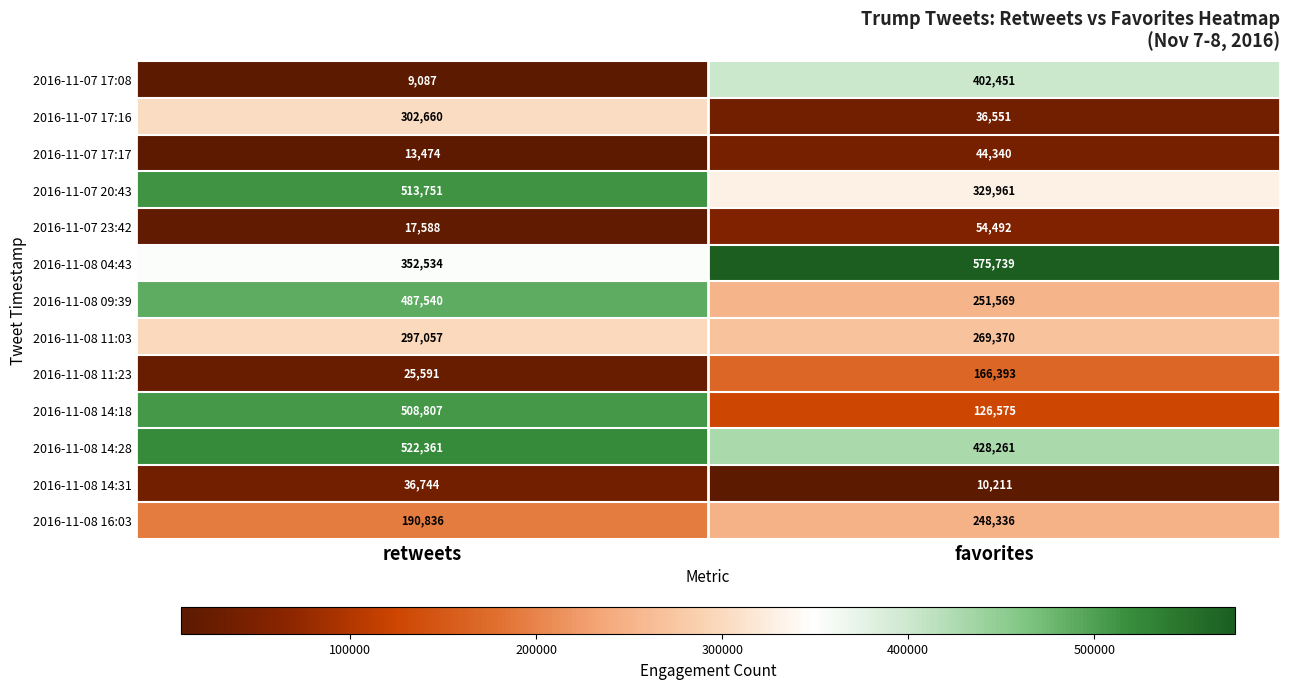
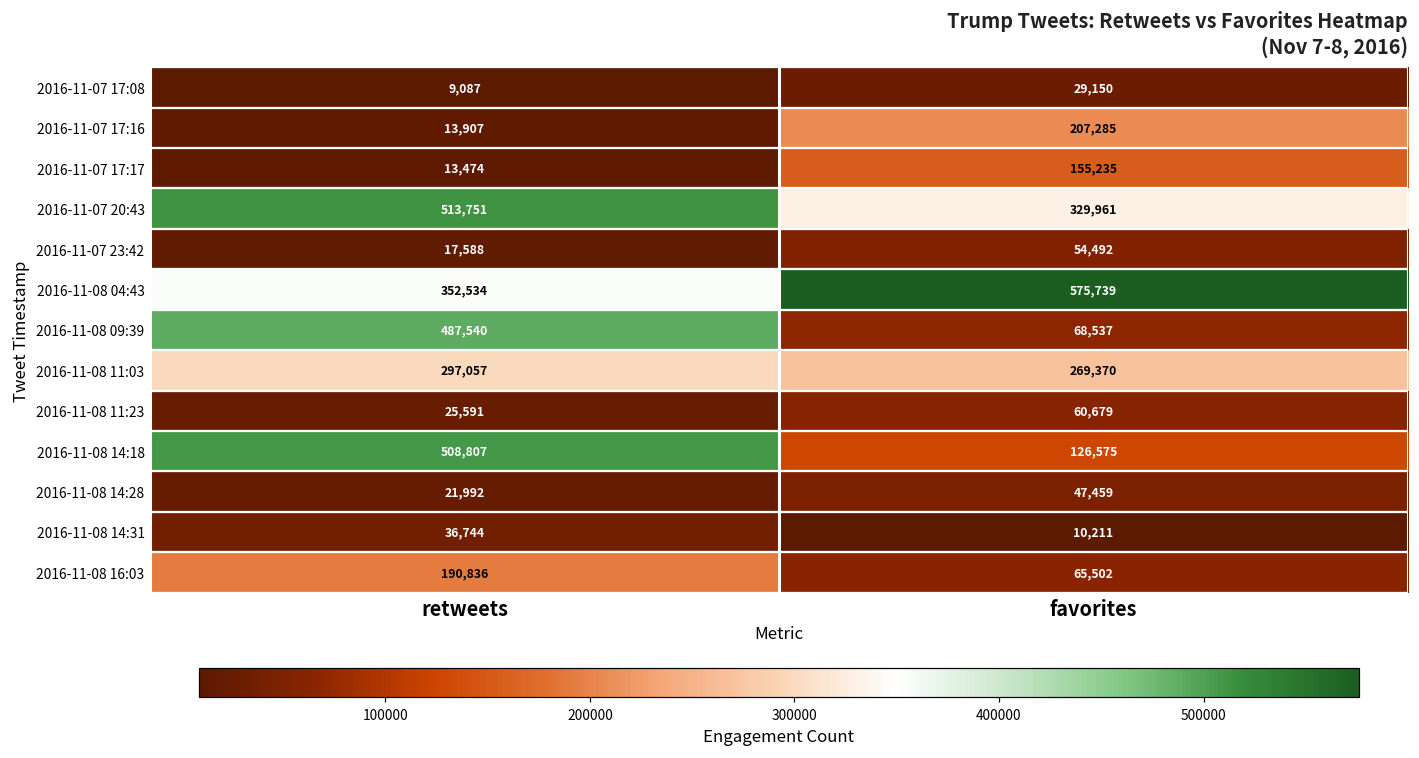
2016-11-07 17:08, favorites: 402,451 -> 29,150
2016-11-07 17:16, retweets: 302,660 -> 13,907
2016-11-07 17:16, favorites: 36,551 -> 207,285
2016-11-07 17:17, favorites: 44,340 -> 155,235
2016-11-08 09:39, favorites: 251,569 -> 68,537
2016-11-08 11:23, favorites: 166,393 -> 60,679
2016-11-08 14:28, retweets: 522,361 -> 21,992
2016-11-08 14:28, favorites: 428,261 -> 47,459
2016-11-08 16:03, favorites: 248,336 -> 65,502
